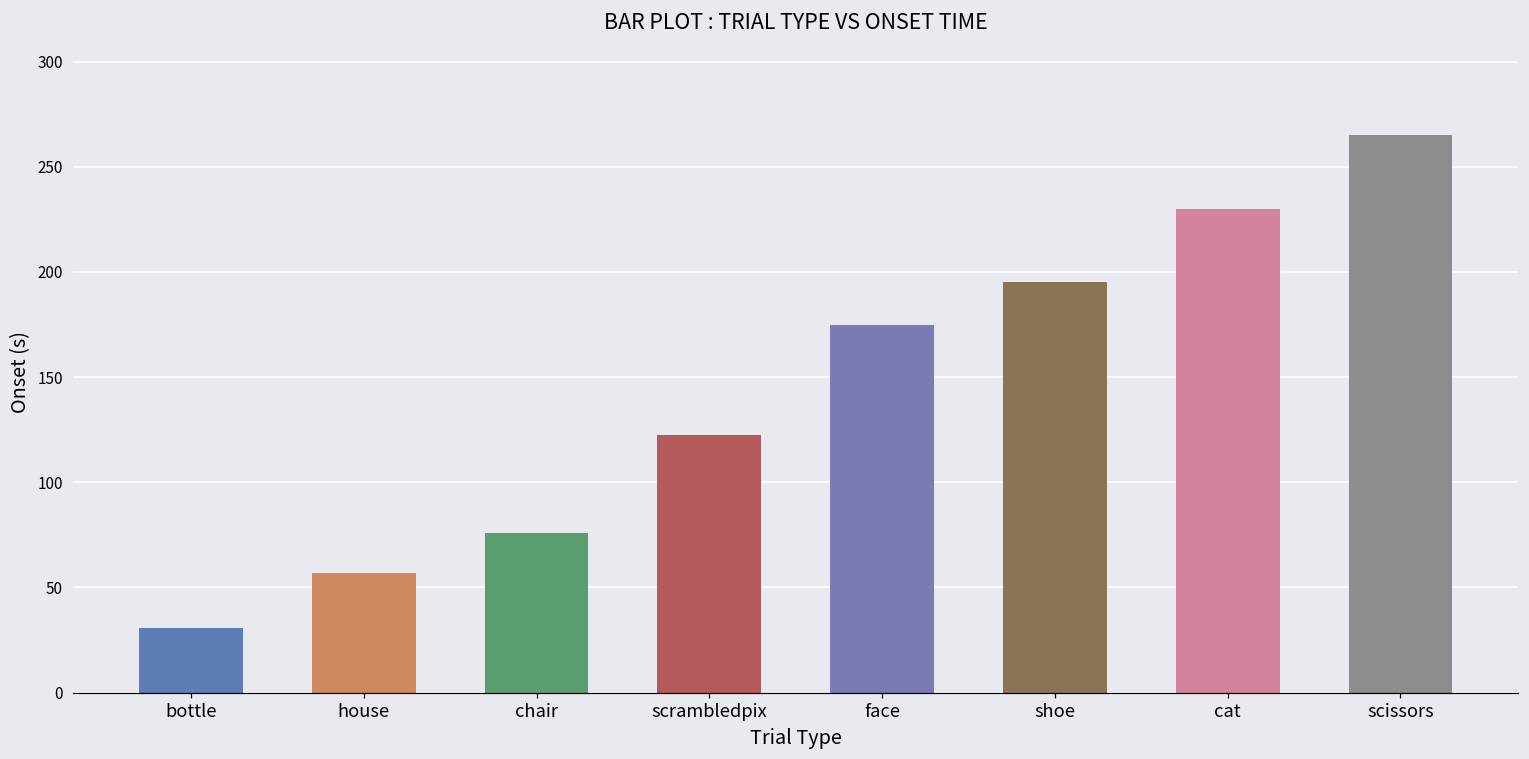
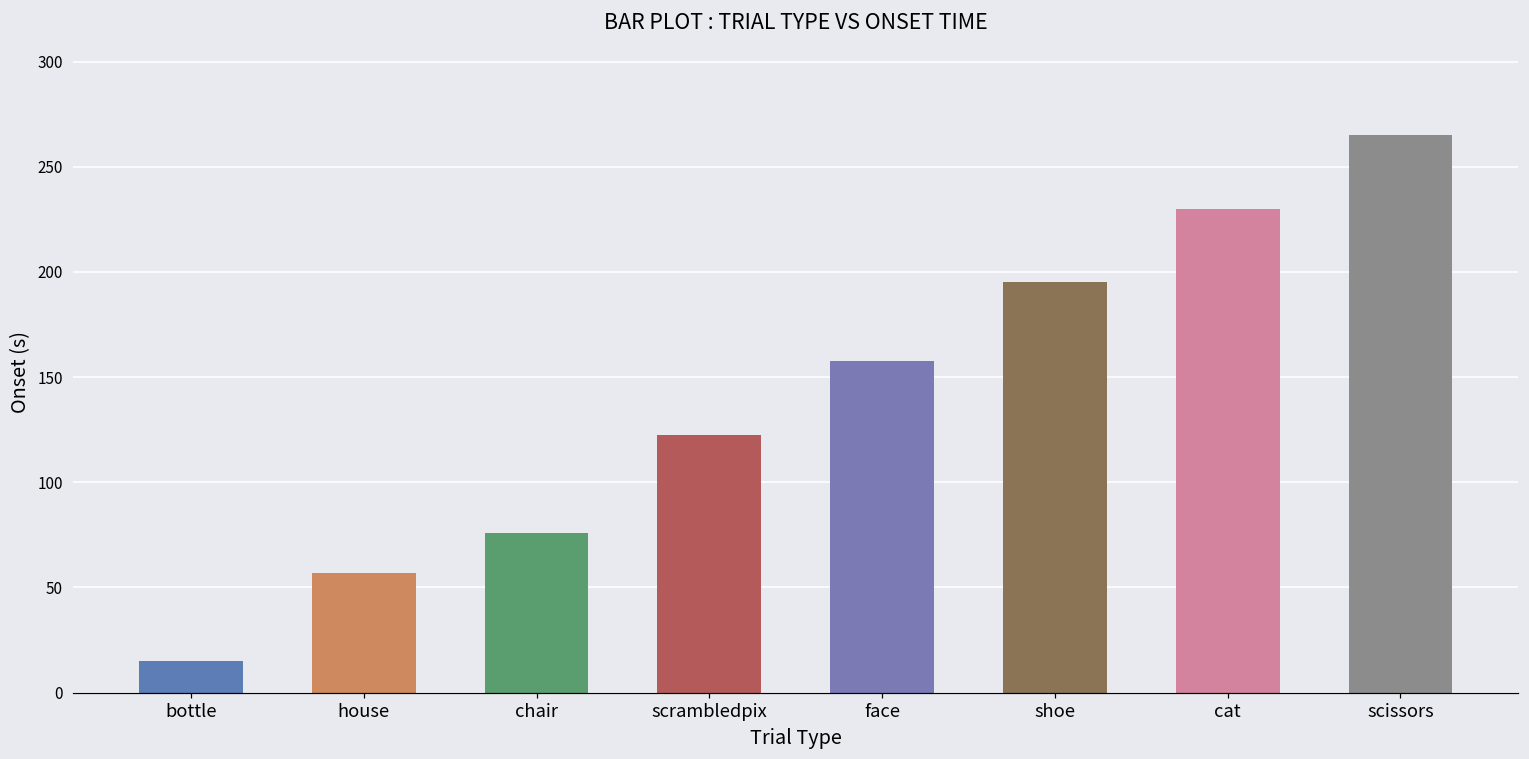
bottle: 31 -> 15
face: 175 -> 158
